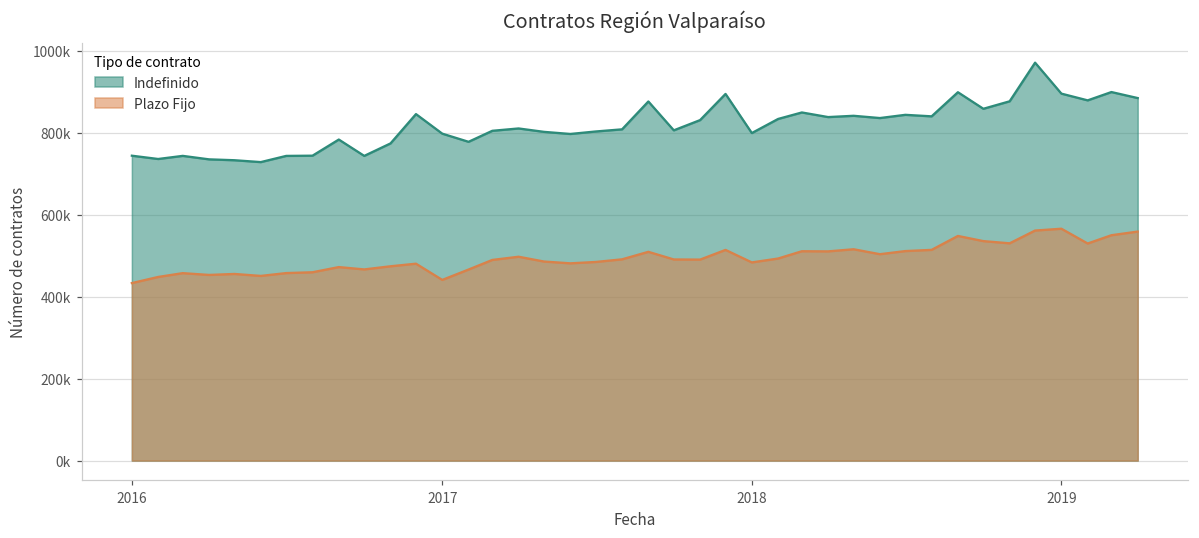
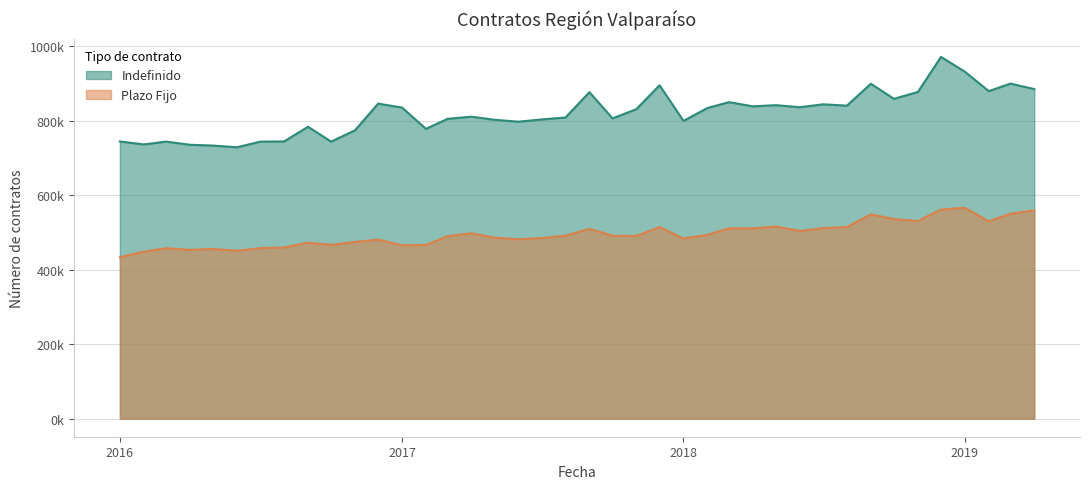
Indefinido, 2017: 800000 -> 840000
Plazo Fijo, 2017: 440000 -> 470000
Indefinido, 2019: 900000 -> 930000
